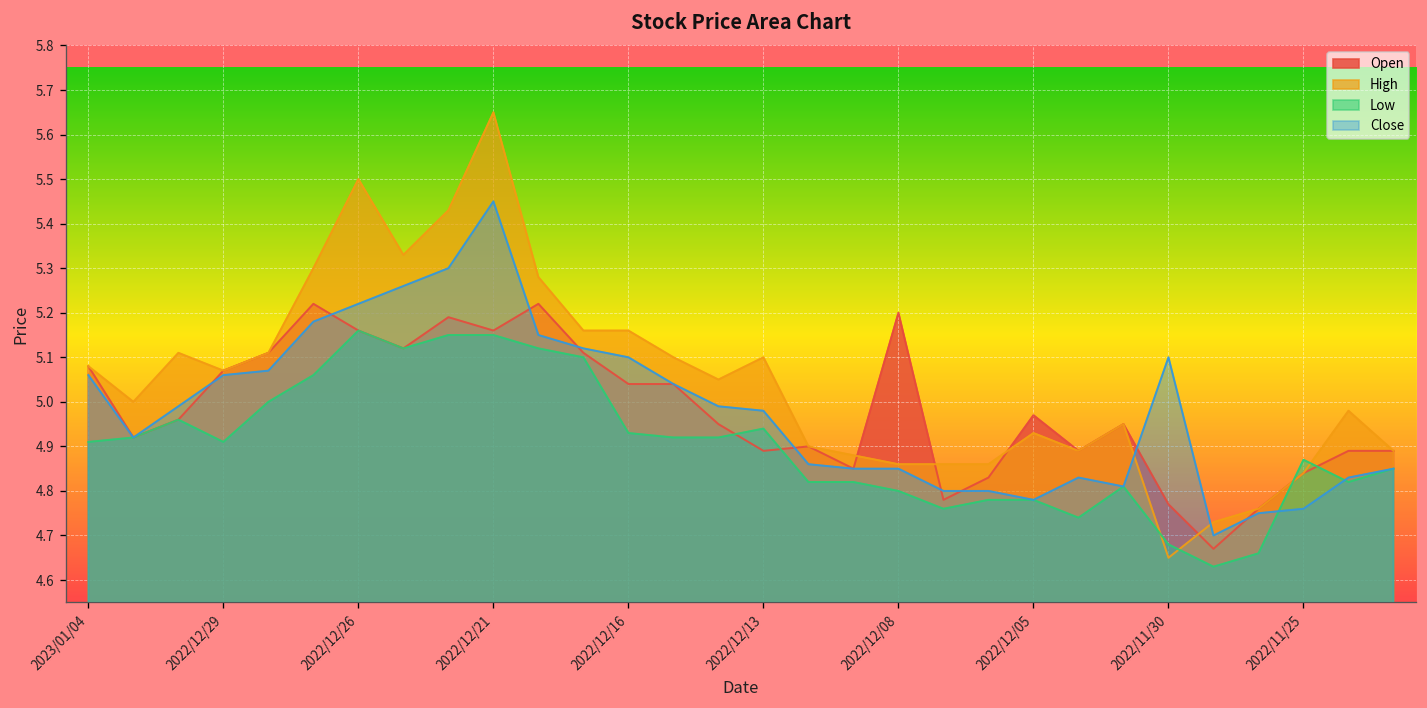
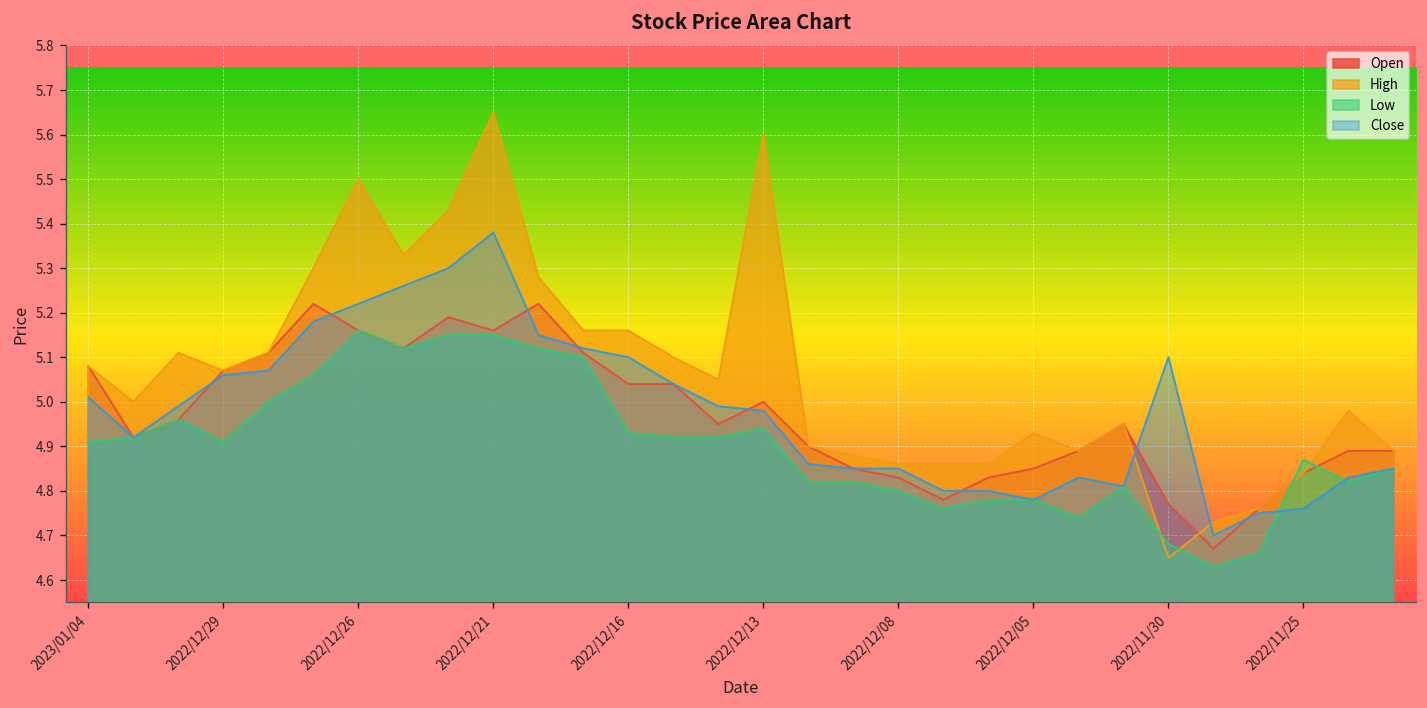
Close, 2023/01/04: 5.06 -> 5.01
Close, 2022/12/21: 5.45 -> 5.38
Open, 2022/12/13: 4.89 -> 5.00
High, 2022/12/13: 5.1 -> 5.6
Open, 2022/12/08: 5.20 -> 4.83
Open, 2022/12/05: 4.97 -> 4.85
